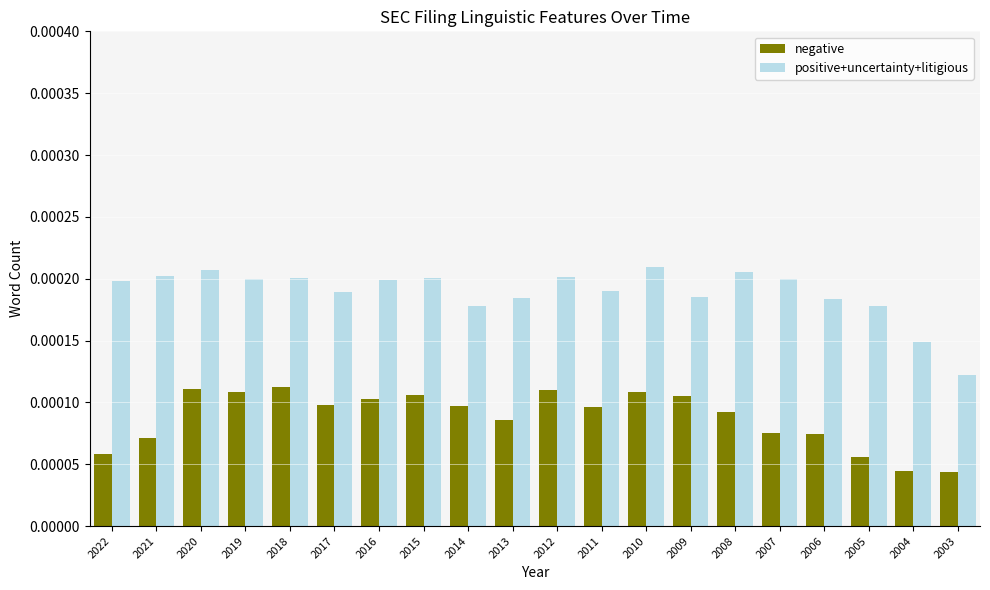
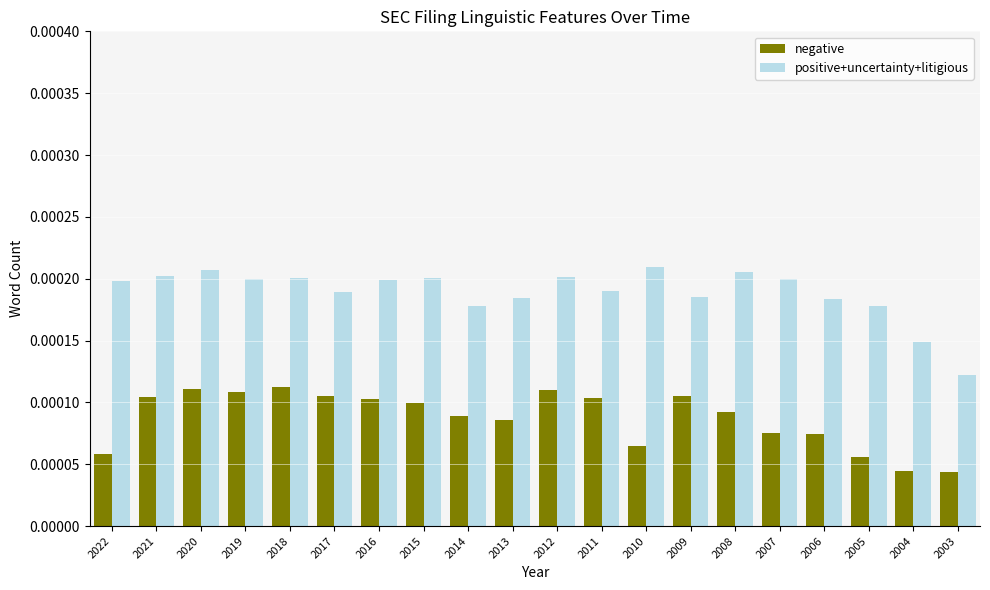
negative, 2021: 0.000071 -> 0.000105
negative, 2017: 0.000098 -> 0.000105
negative, 2015: 0.000106 -> 0.000099
negative, 2014: 0.000097 -> 0.000089
negative, 2011: 0.000096 -> 0.000103
negative, 2010: 0.000108 -> 0.000065
